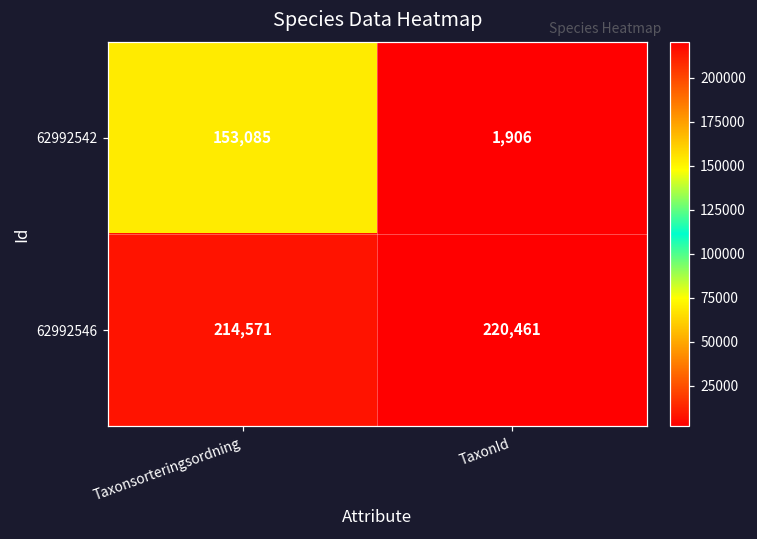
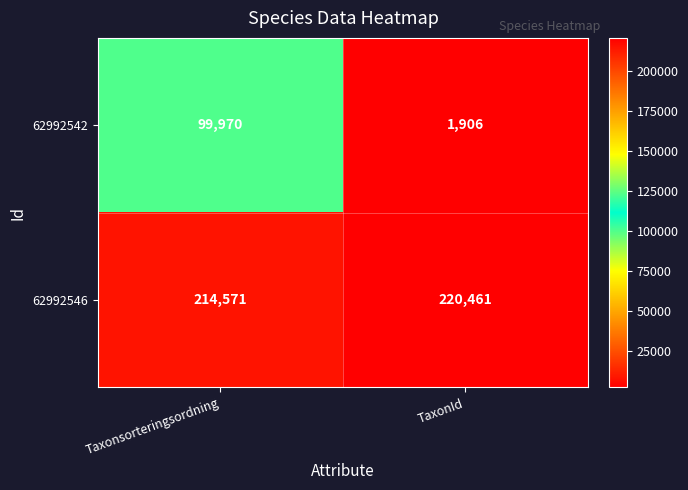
62992542, Taxonsorteringsordning: 153,085 -> 99,970
